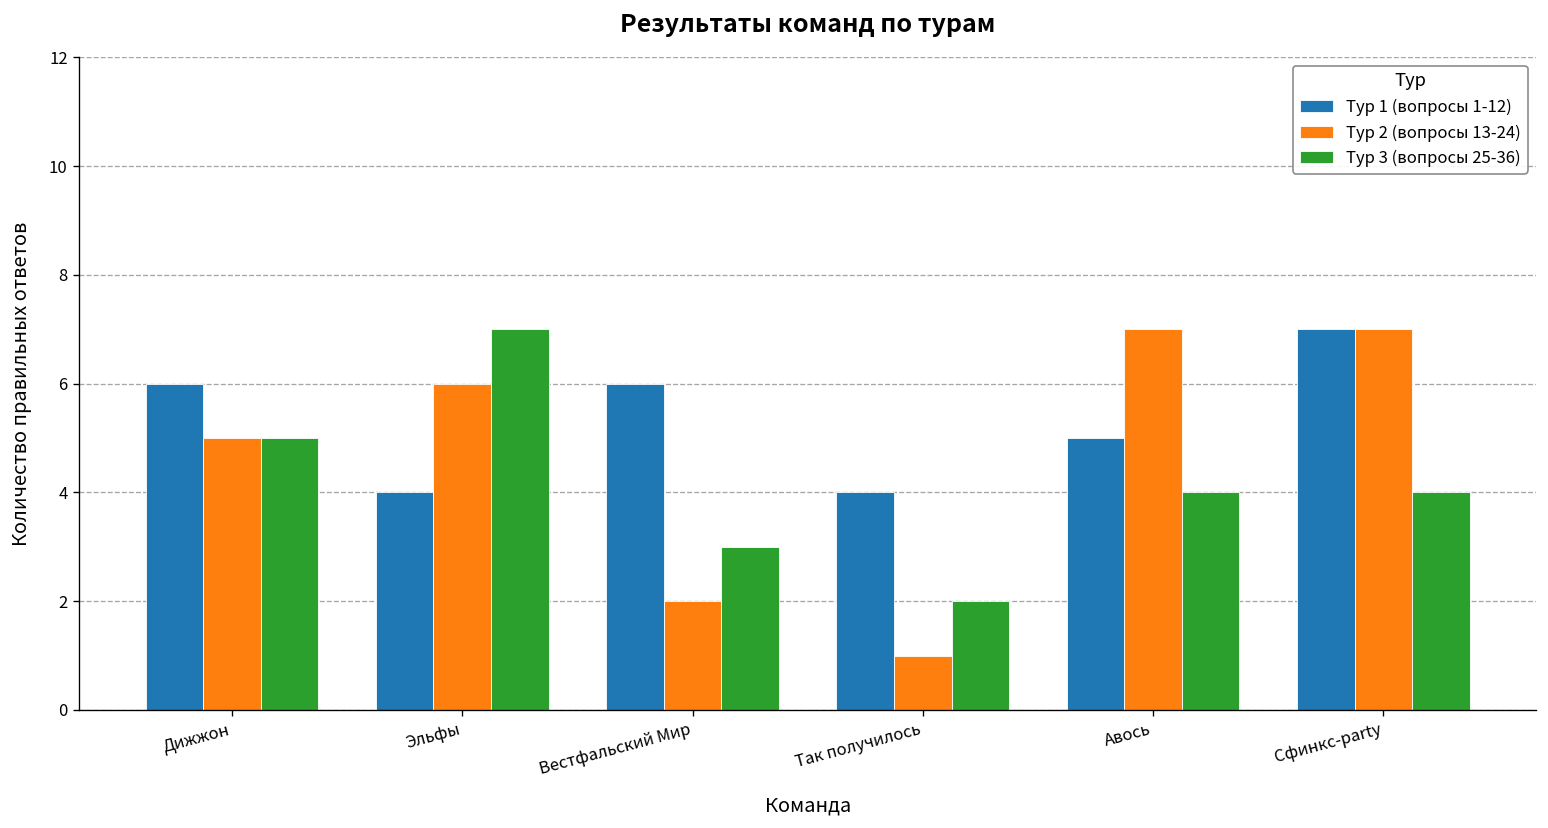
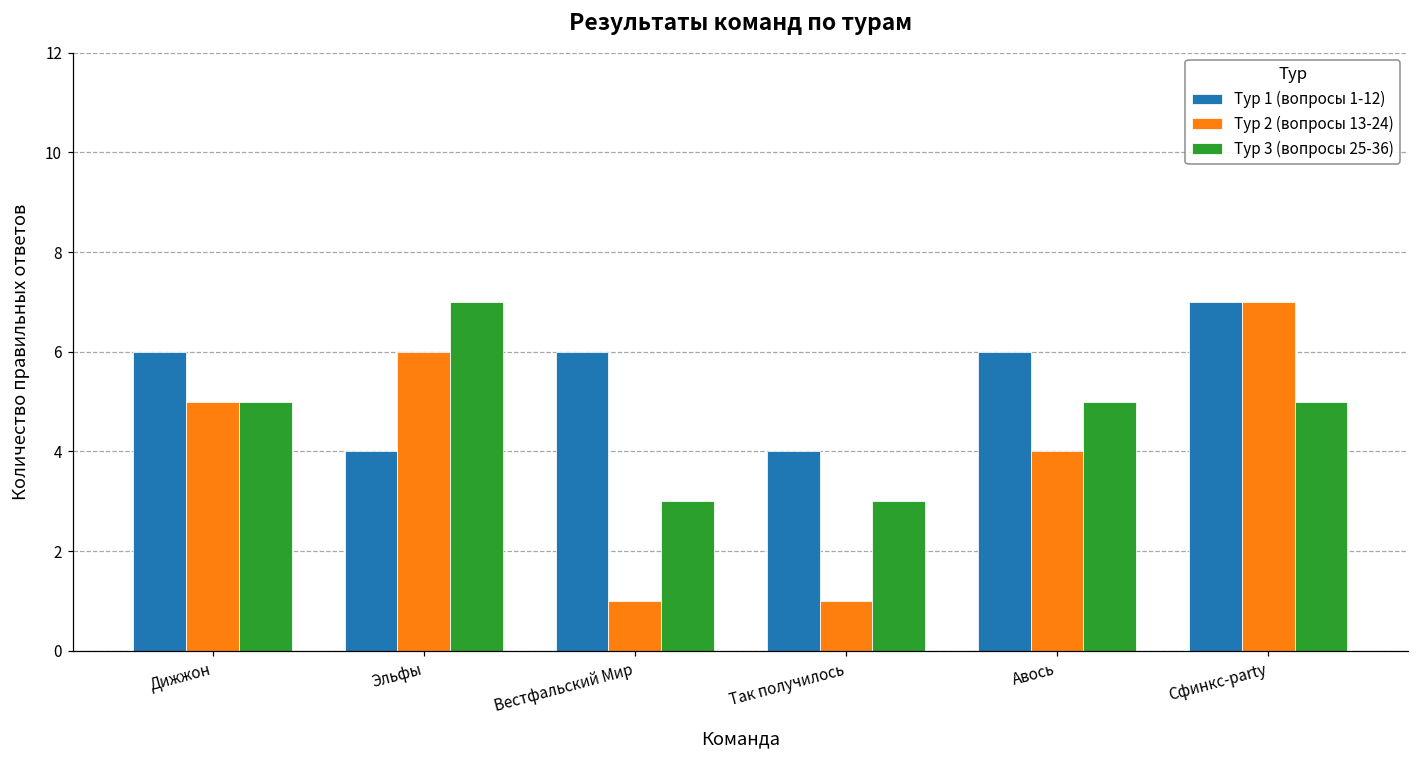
Тур 2 (вопросы 13-24), Вестфальский Мир: 2 -> 1
Тур 3 (вопросы 25-36), Так получилось: 2 -> 3
Тур 1 (вопросы 1-12), Авось: 5 -> 6
Тур 2 (вопросы 13-24), Авось: 7 -> 4
Тур 3 (вопросы 25-36), Авось: 4 -> 5
Тур 3 (вопросы 25-36), Сфинкс-party: 4 -> 5
